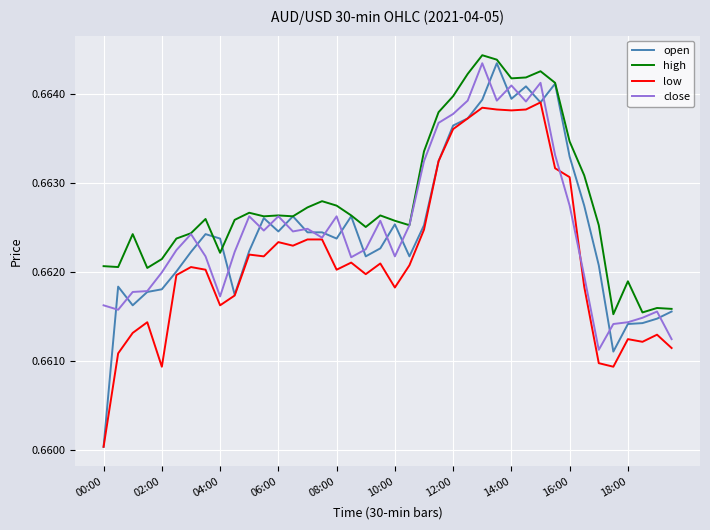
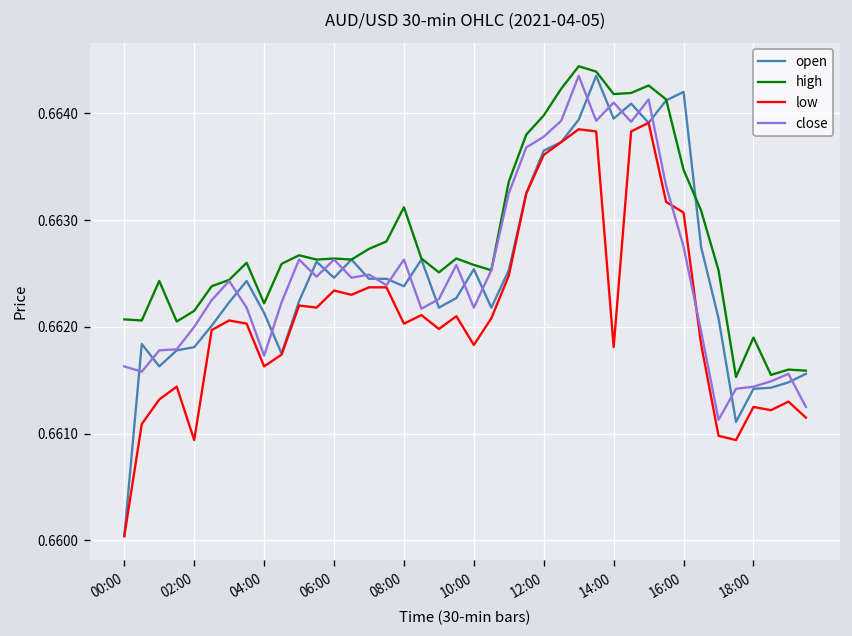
open, 04:00: 0.6624 -> 0.6621
high, 08:00: 0.6628 -> 0.6631
low, 14:00: 0.6638 -> 0.6618
open, 16:00: 0.6633 -> 0.6642
